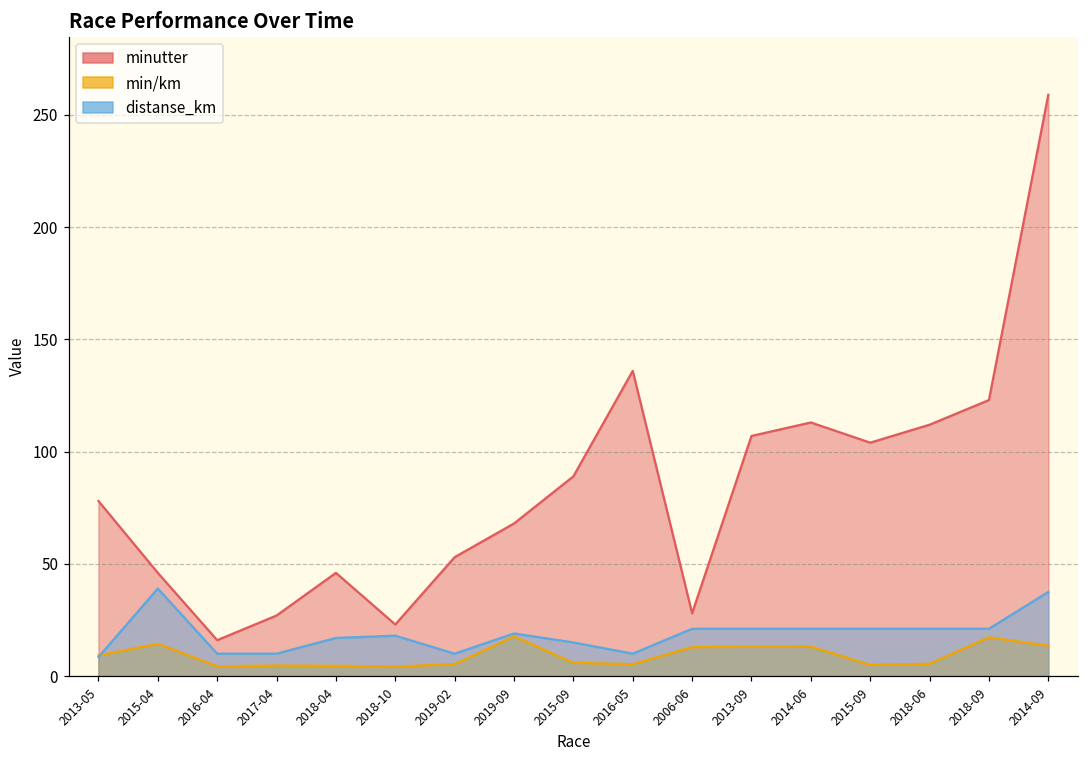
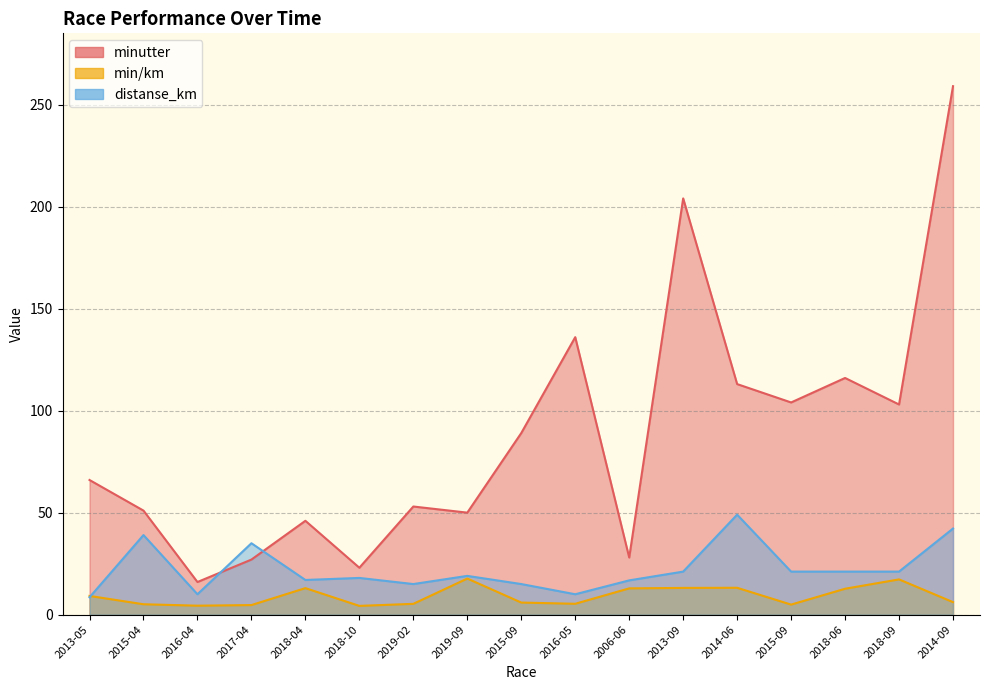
minutter, 2013-05: 78 -> 66
minutter, 2015-04: 46 -> 51
min/km, 2015-04: 14 -> 5
distanse_km, 2017-04: 10 -> 35
min/km, 2018-04: 5 -> 13
distanse_km, 2019-02: 10 -> 15
minutter, 2019-09: 68 -> 50
distanse_km, 2006-06: 21 -> 17
minutter, 2013-09: 107 -> 204
distanse_km, 2014-06: 21 -> 49
minutter, 2018-06: 112 -> 116
min/km, 2018-06: 6 -> 13
minutter, 2018-09: 123 -> 103
min/km, 2014-09: 14 -> 6
distanse_km, 2014-09: 38 -> 42
